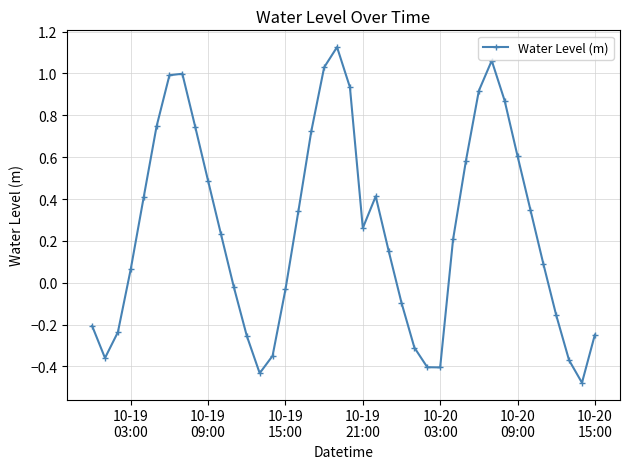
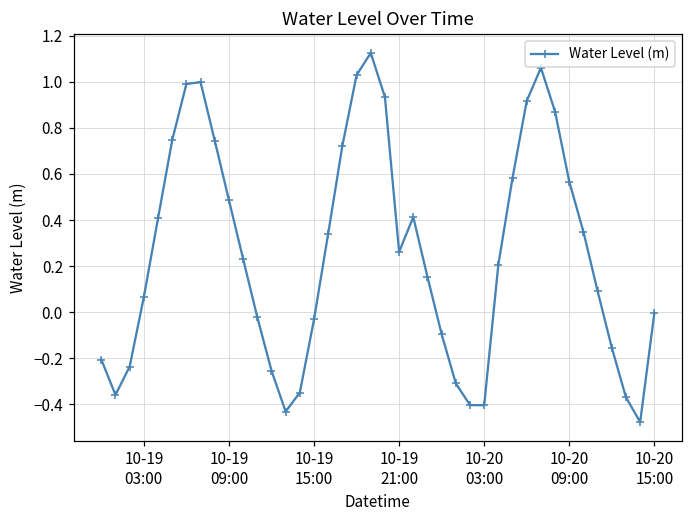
10-20 09:00: 0.61 -> 0.57
10-20 15:00: -0.25 -> 0.00
